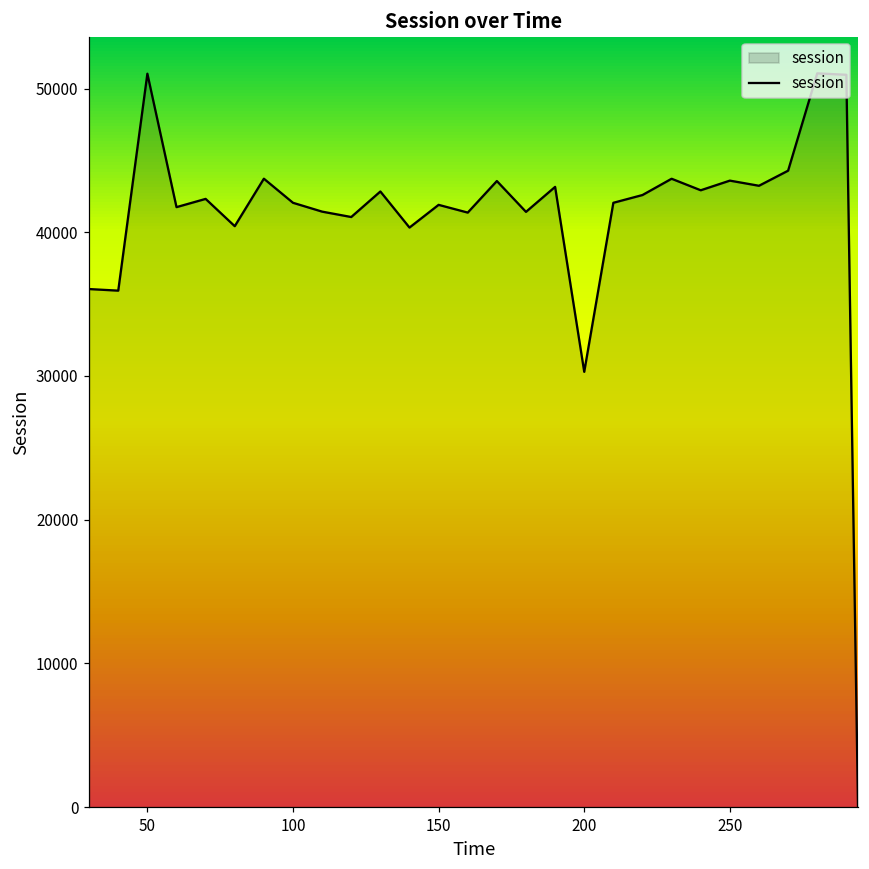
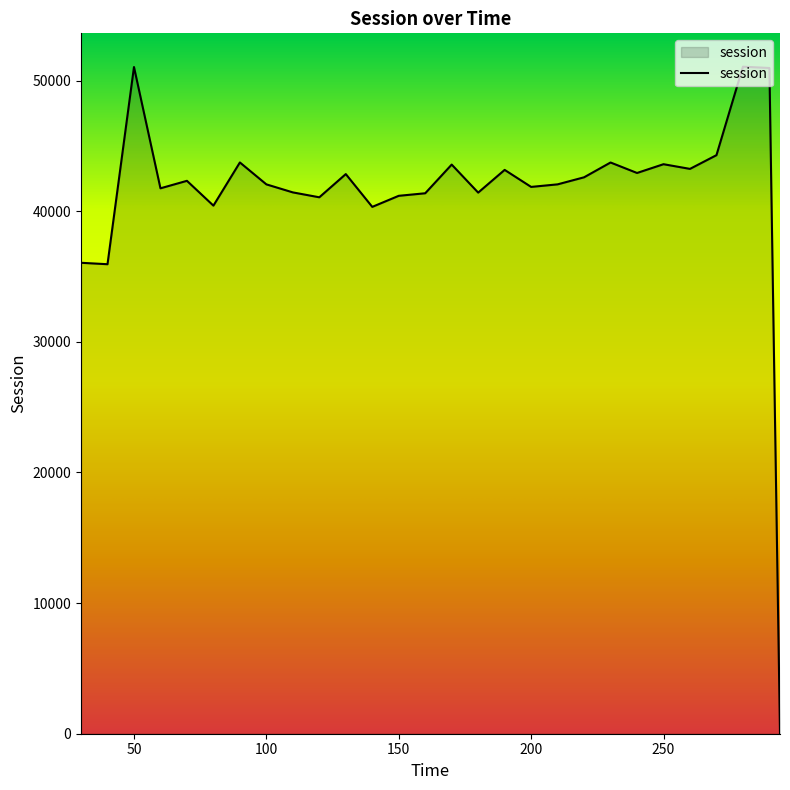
150: 41900 -> 41200
200: 30300 -> 41900
